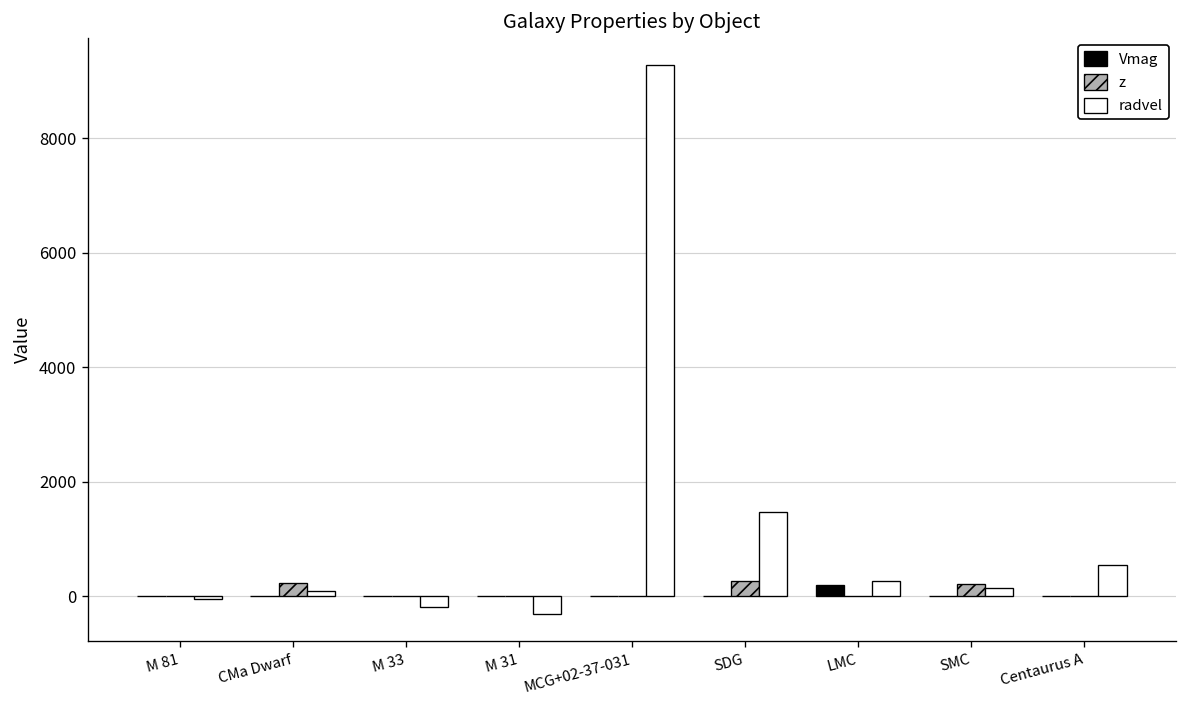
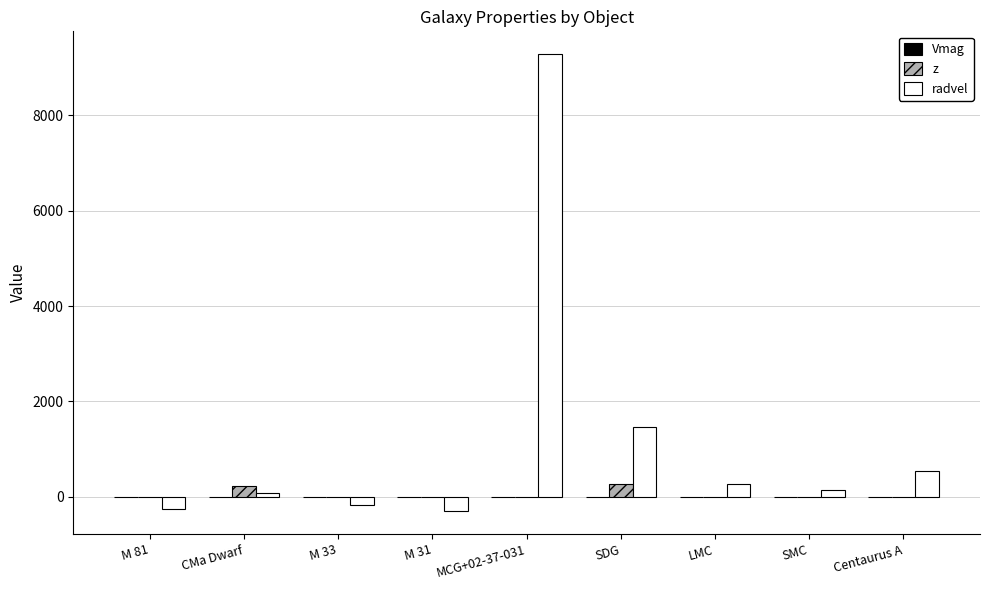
radvel, M 81: 0 -> -300
Vmag, LMC: 200 -> 0
z, SMC: 200 -> 0
